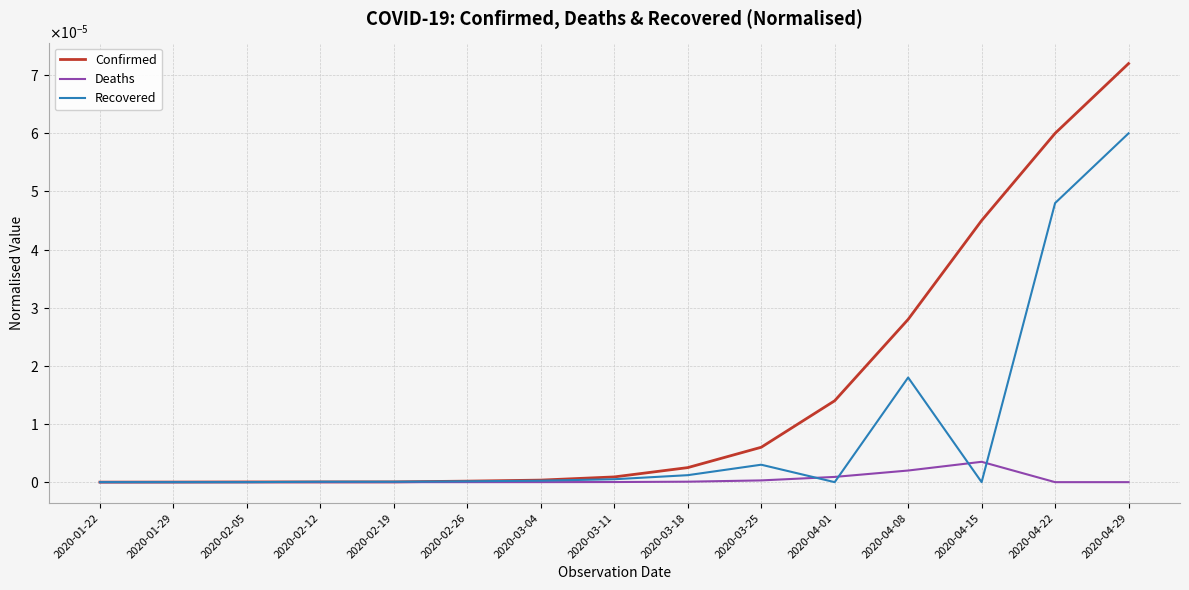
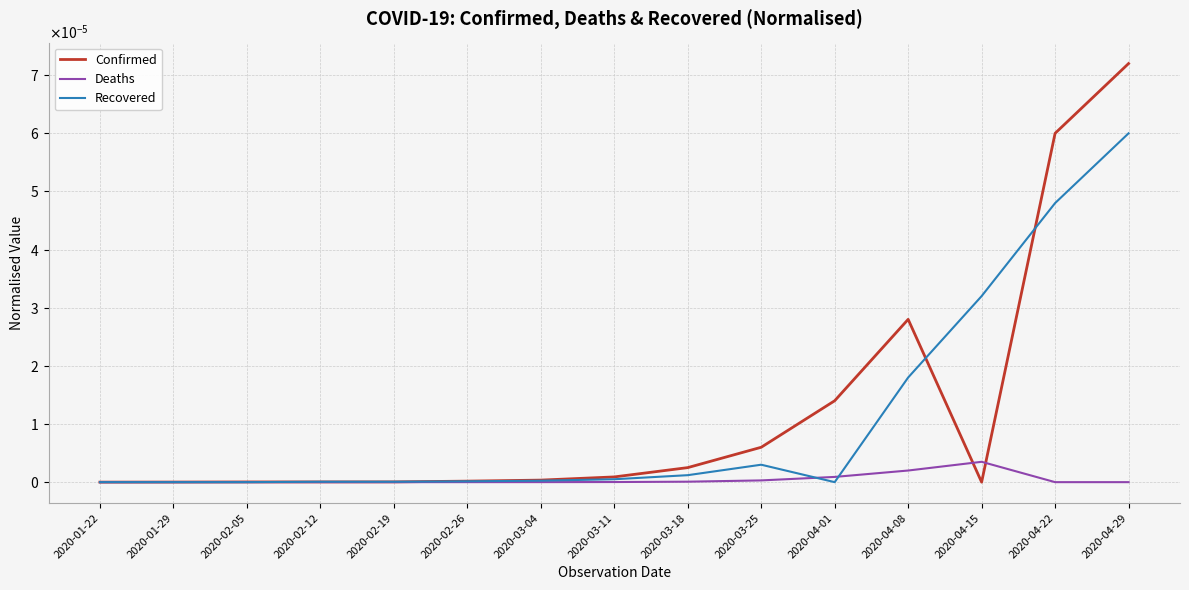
Confirmed, 2020-04-15: 0.00005 -> 0.00000
Recovered, 2020-04-15: 0.00000 -> 0.00003
